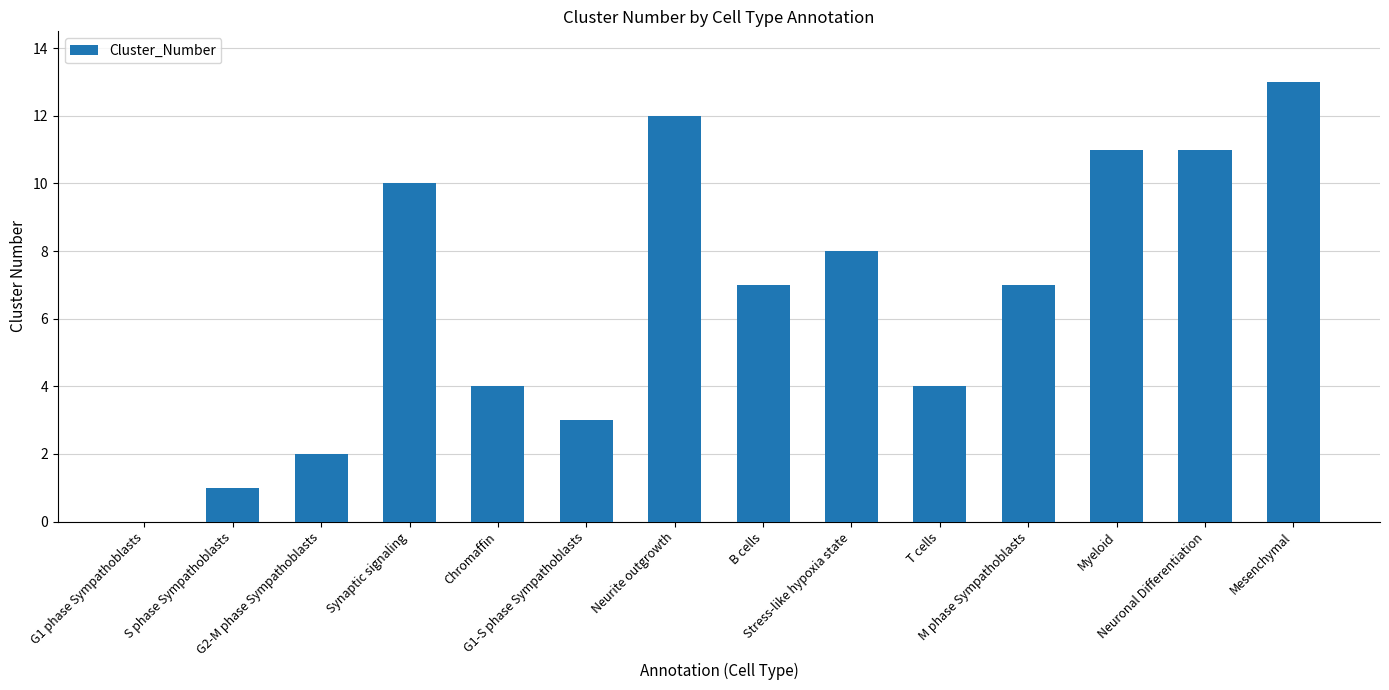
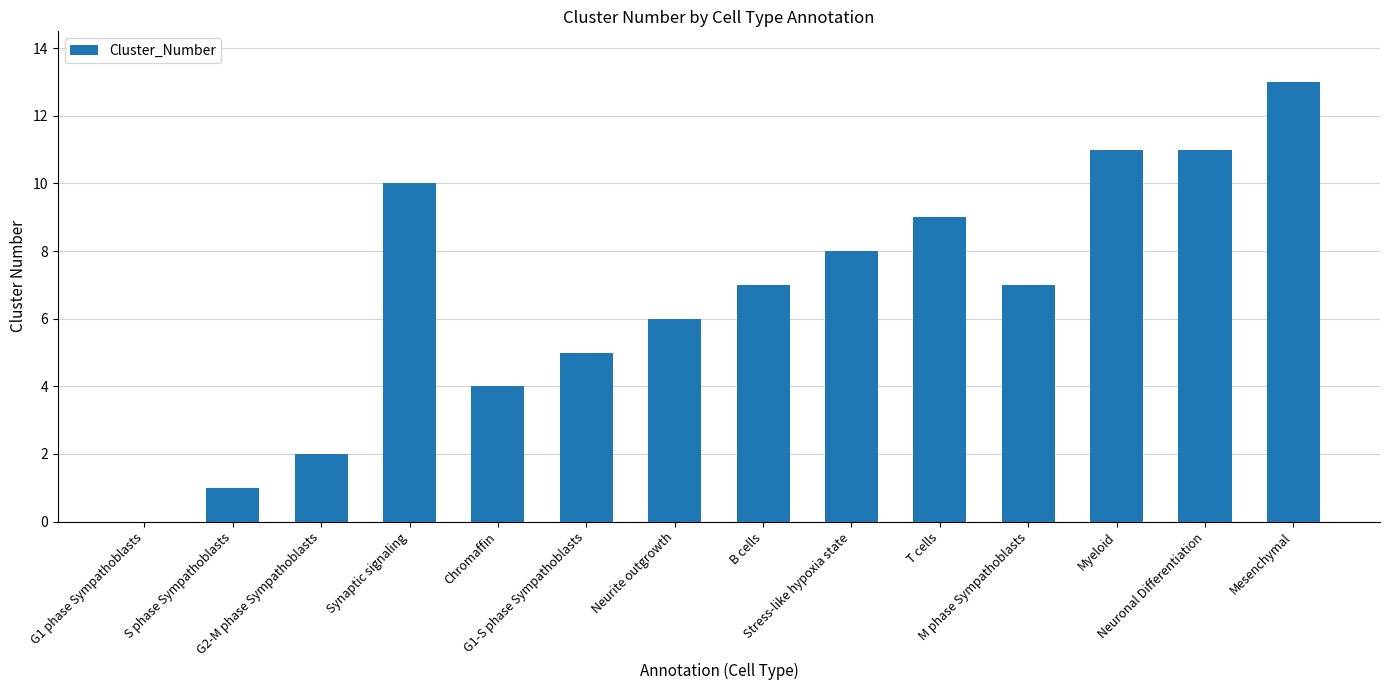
G1-S phase Sympathoblasts: 3 -> 5
Neurite outgrowth: 12 -> 6
T cells: 4 -> 9
